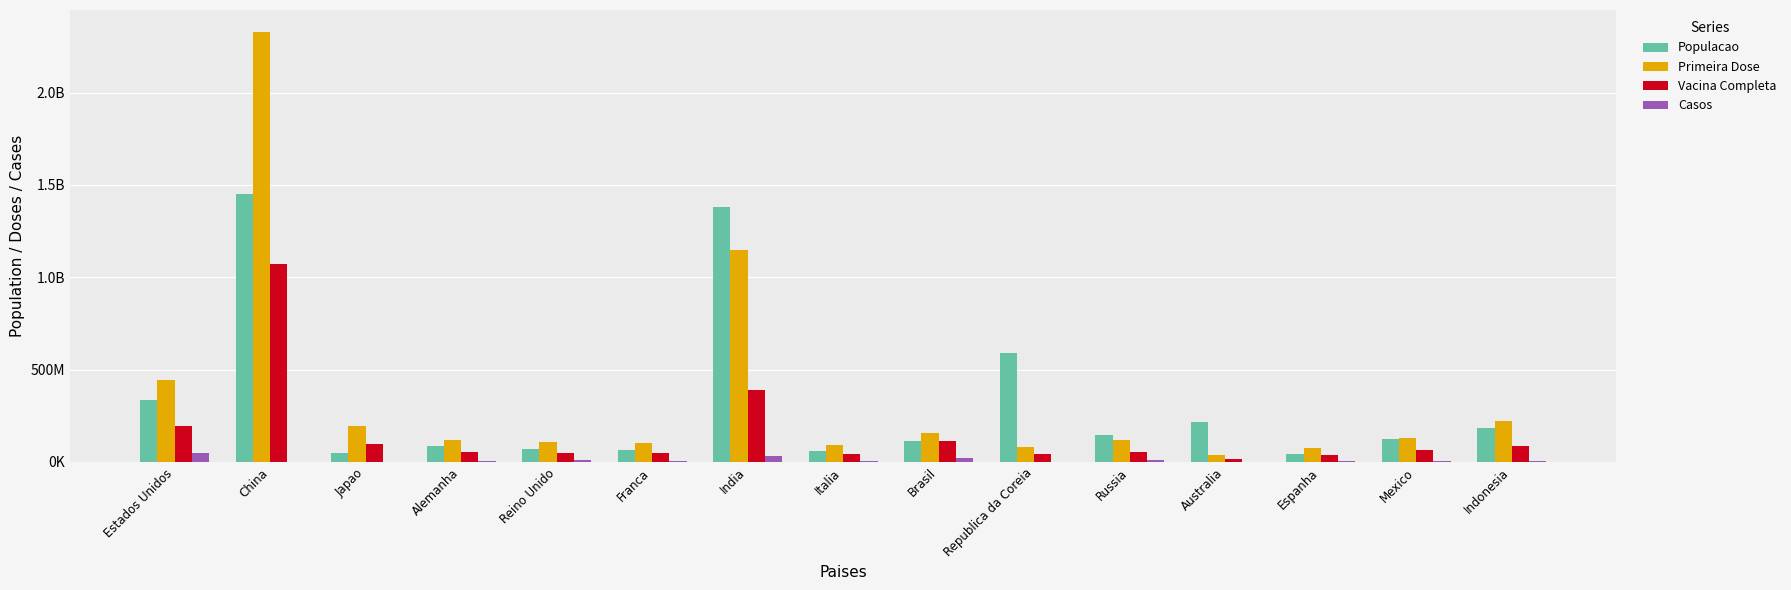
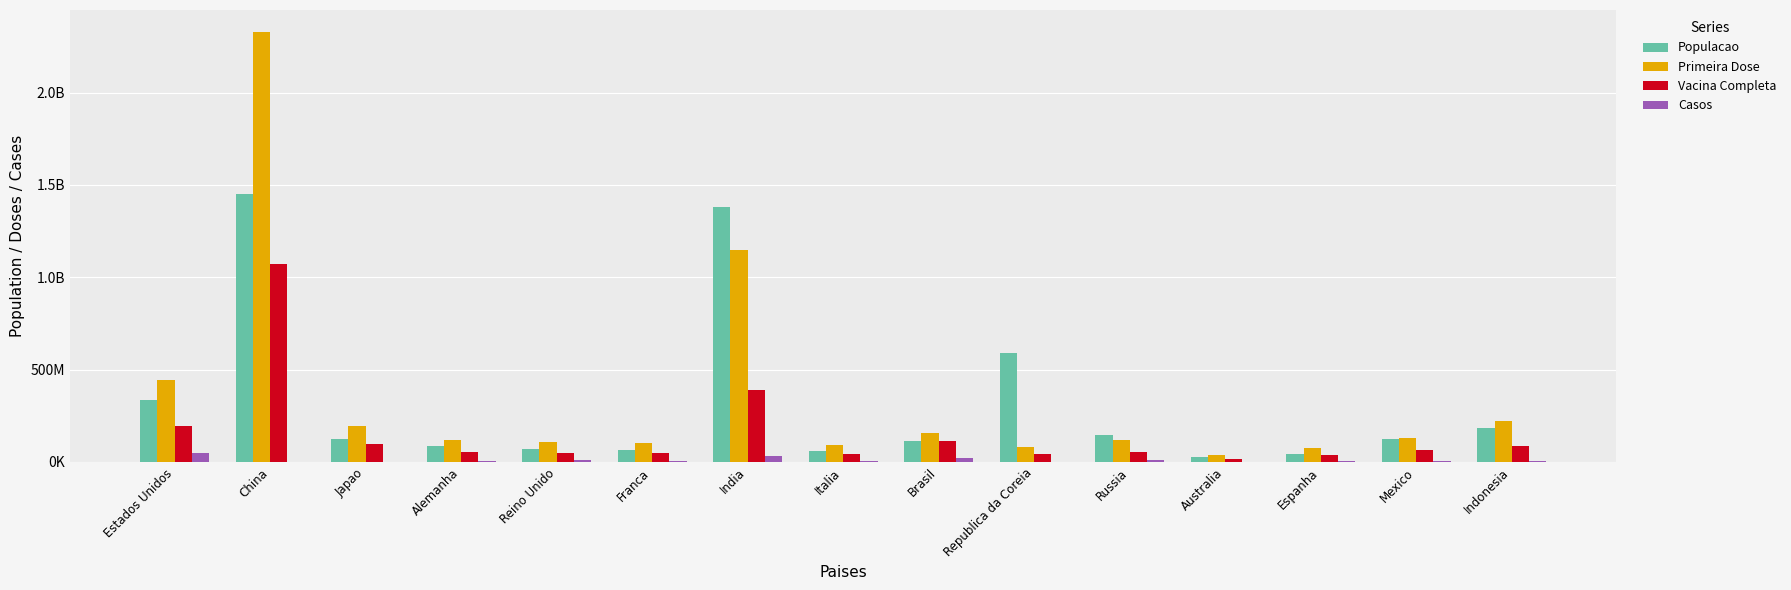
Populacao, Japao: 50000000 -> 130000000
Populacao, Australia: 220000000 -> 20000000
